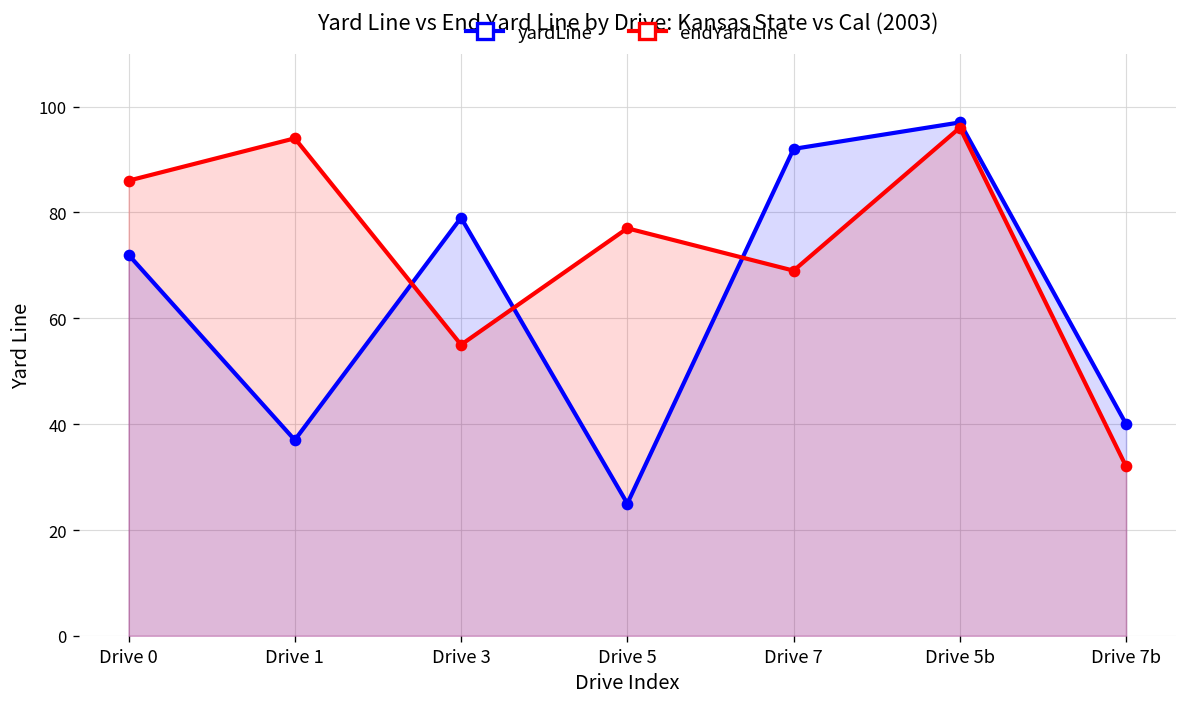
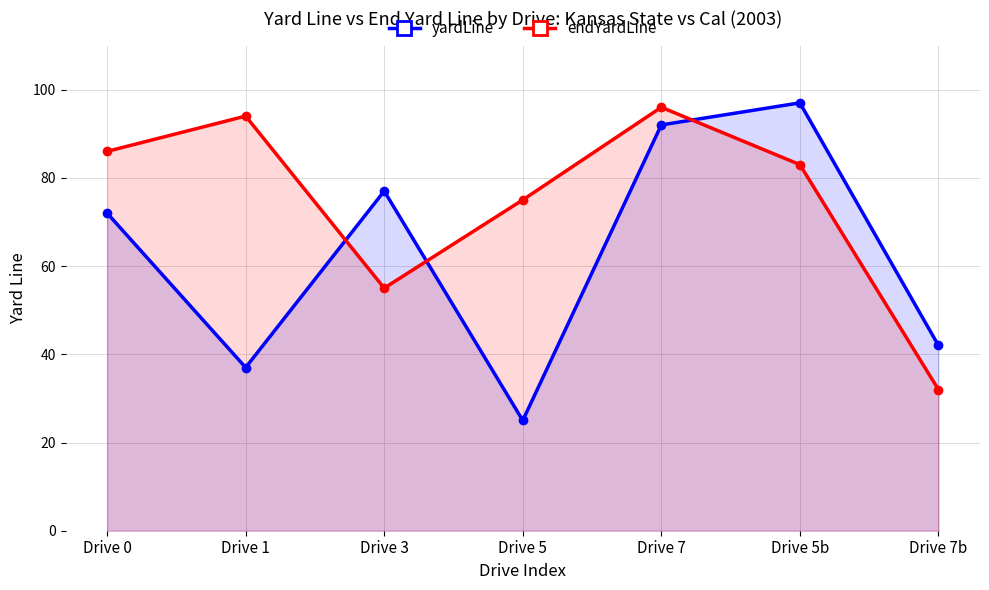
yardLine, Drive 3: 79 -> 77
endYardLine, Drive 5: 77 -> 75
endYardLine, Drive 7: 69 -> 96
endYardLine, Drive 5b: 96 -> 83
yardLine, Drive 7b: 40 -> 42
